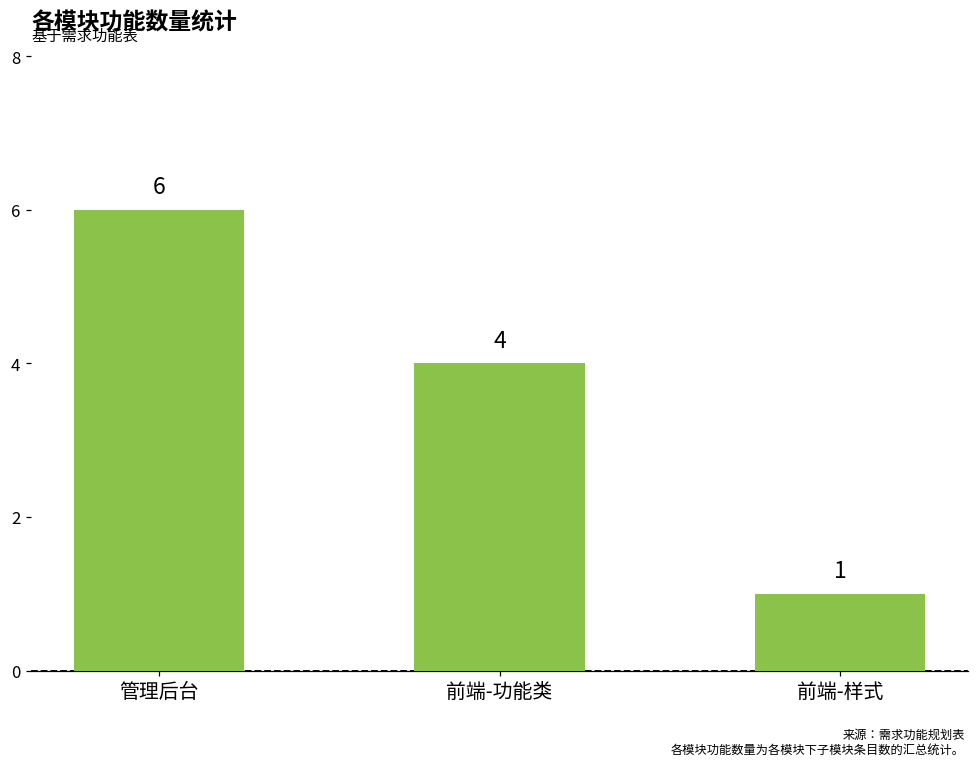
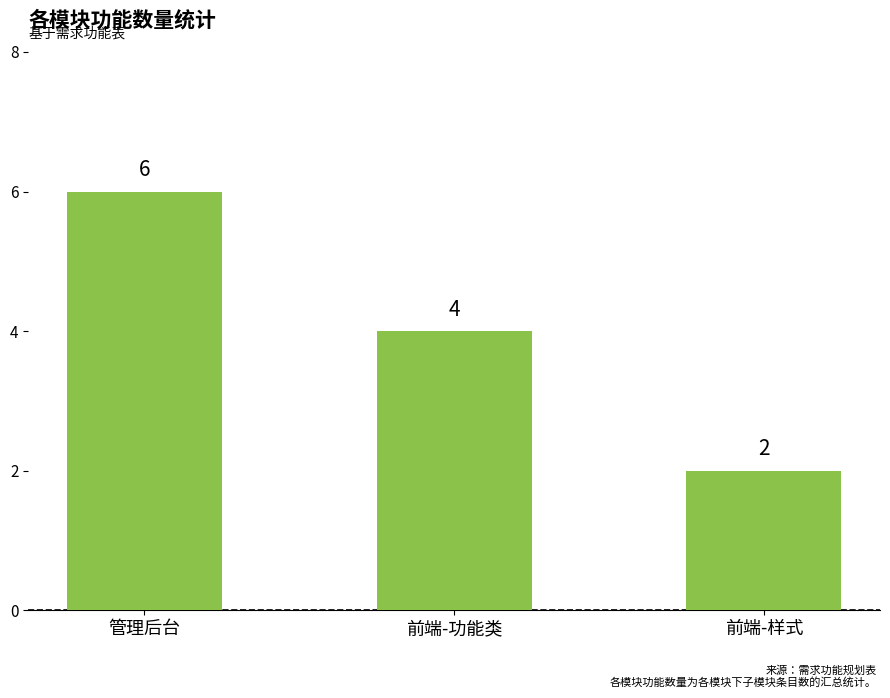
前端-样式: 1 -> 2
